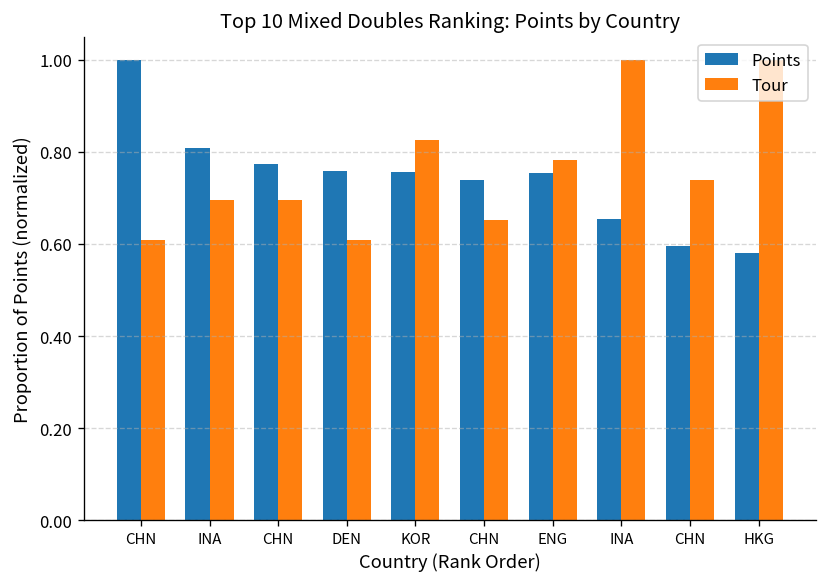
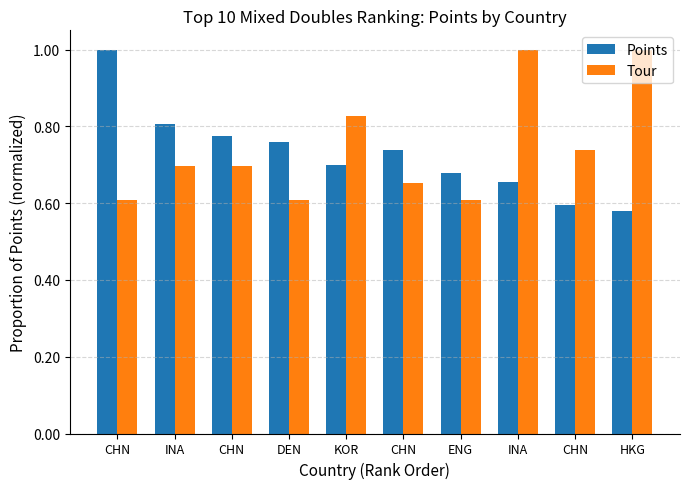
Points, KOR: 0.76 -> 0.70
Points, ENG: 0.75 -> 0.68
Tour, ENG: 0.78 -> 0.61
